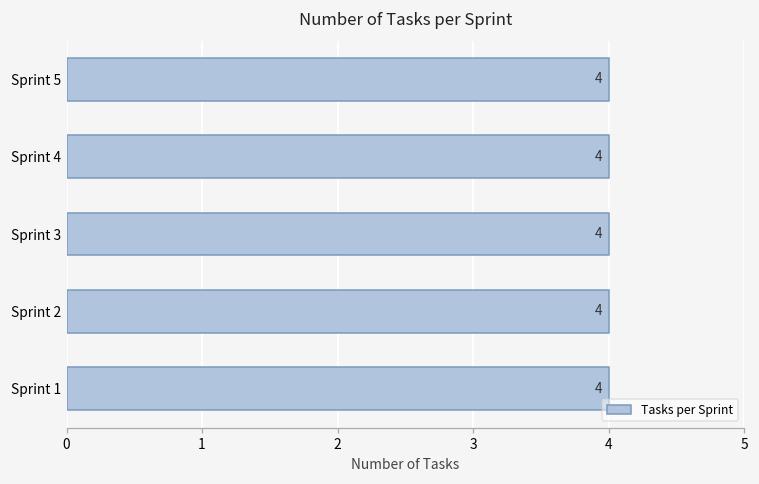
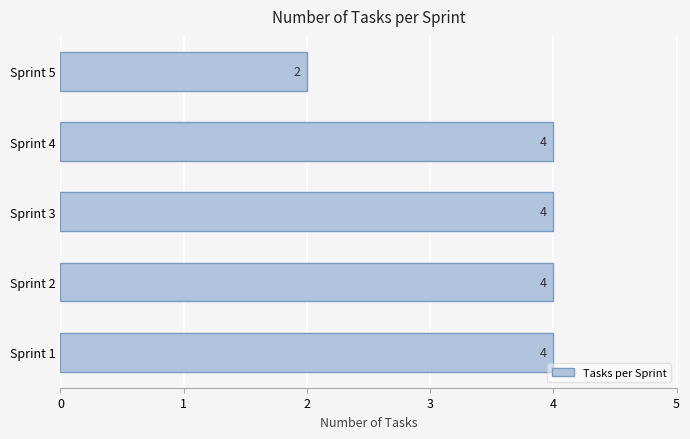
Sprint 5: 4 -> 2
